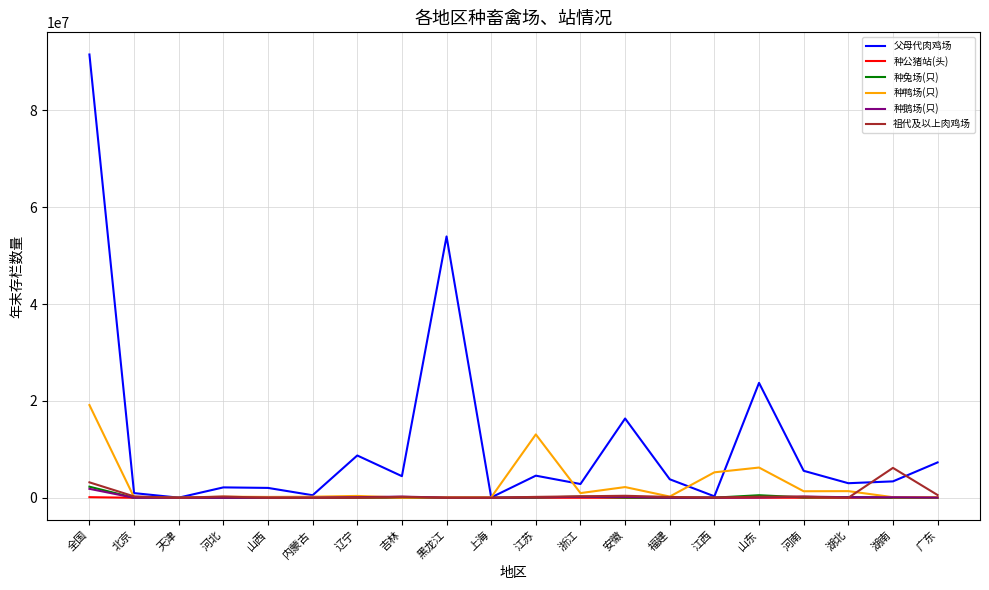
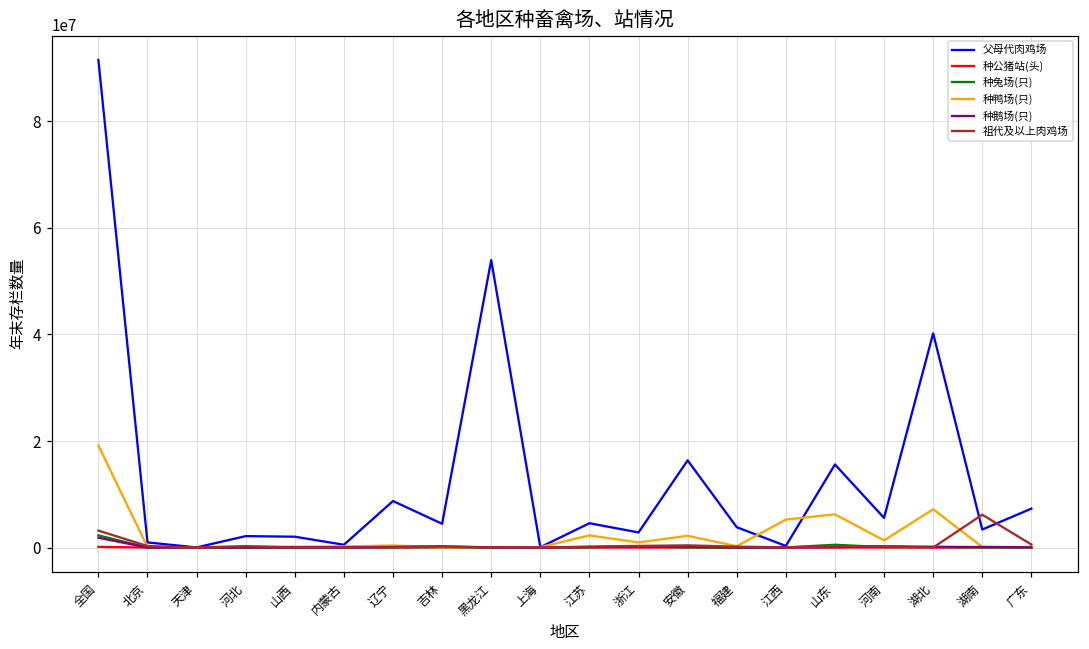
种鸭场(只), 江苏: 13000000 -> 2000000
父母代肉鸡场, 山东: 24000000 -> 16000000
父母代肉鸡场, 湖北: 3000000 -> 40000000
种鸭场(只), 湖北: 1000000 -> 7000000
